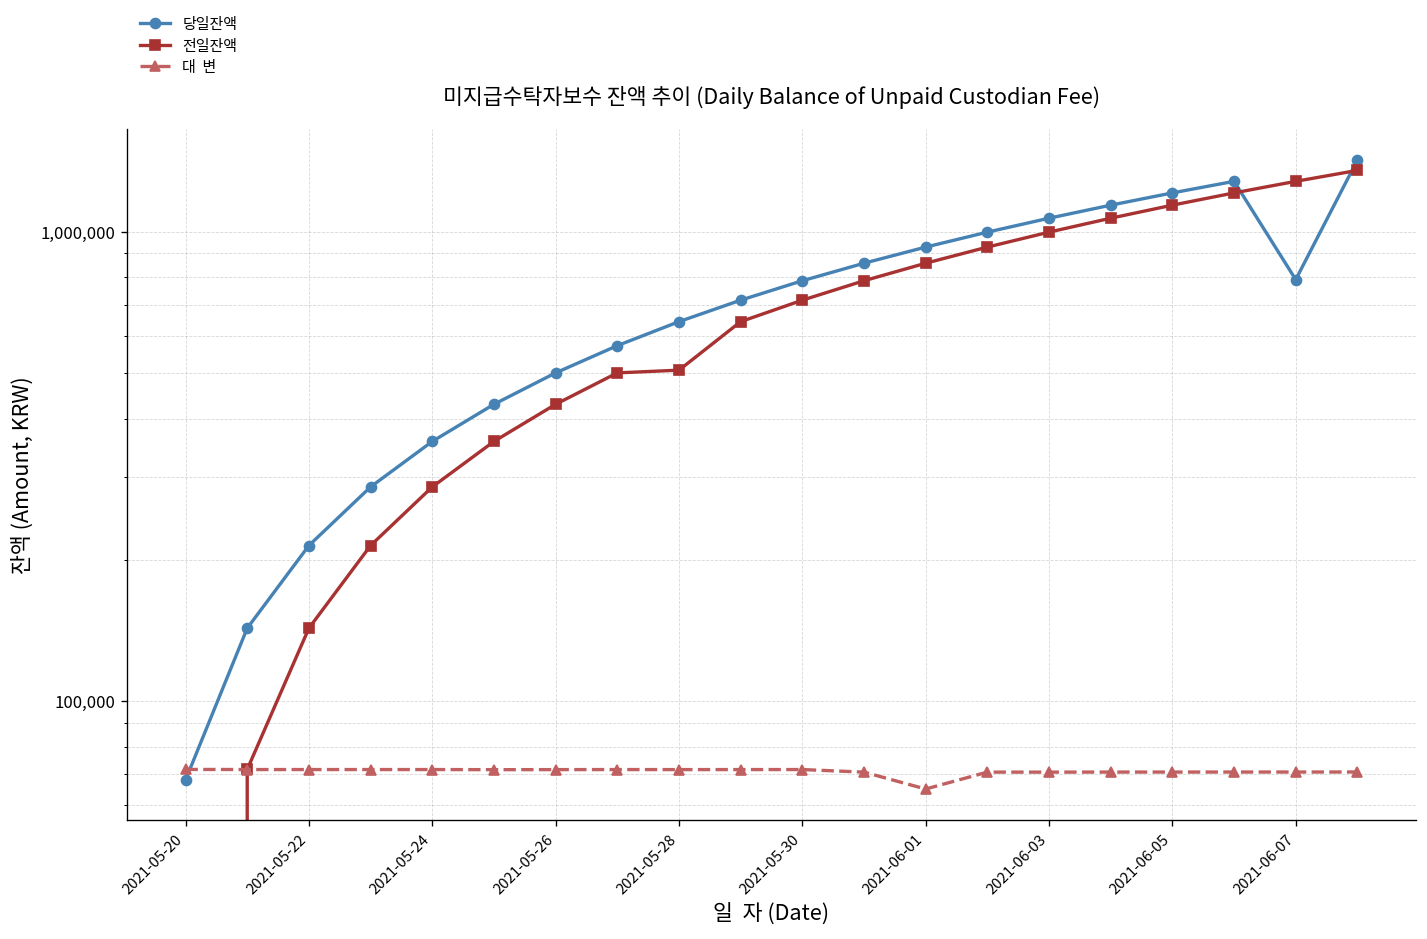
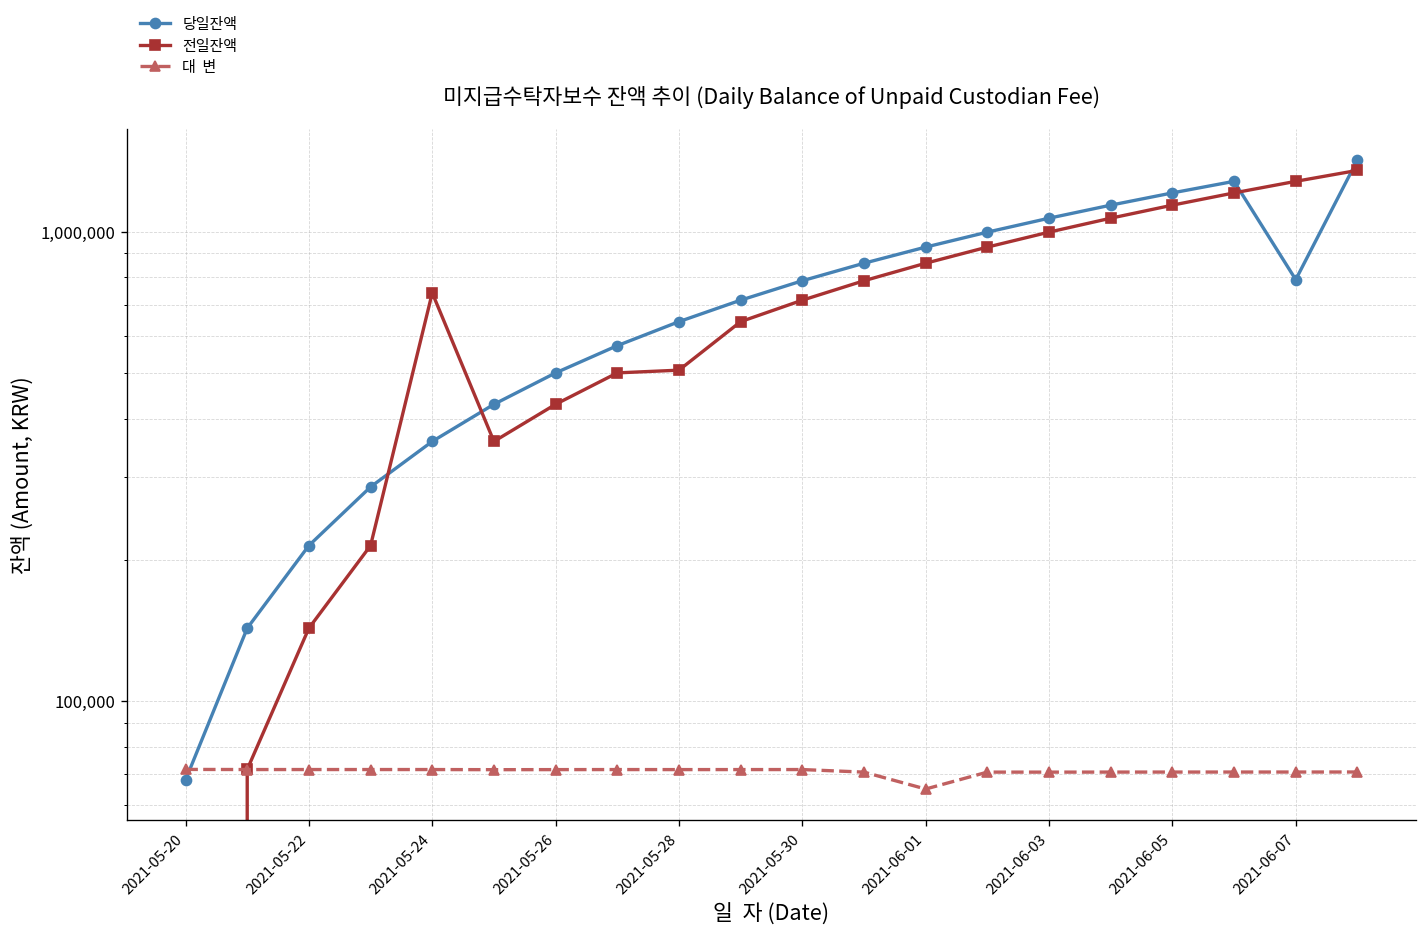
전일잔액, 2021-05-24: 290,000 -> 740,000
